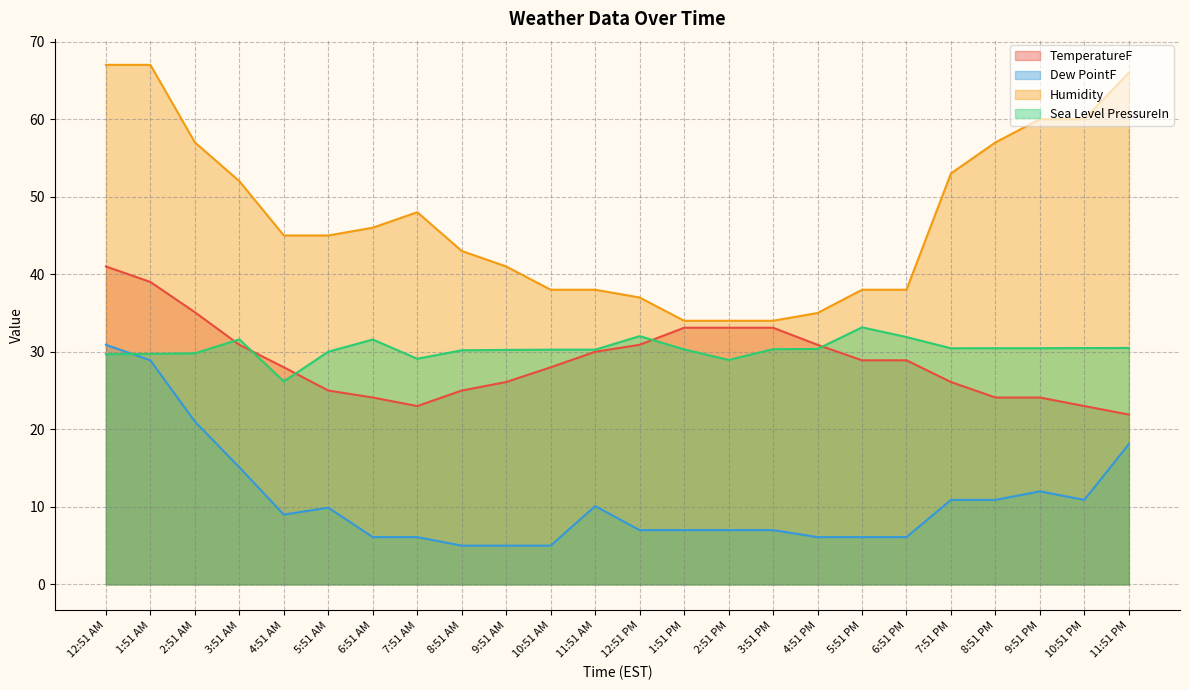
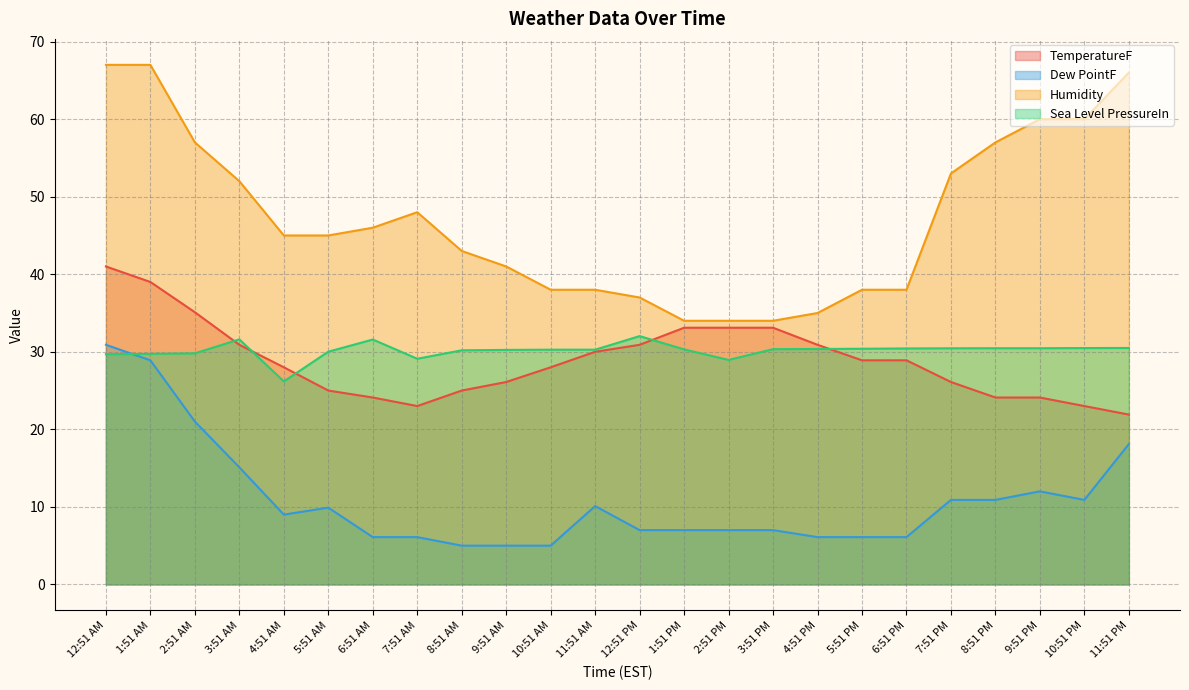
Sea Level PressureIn, 5:51 PM: 33 -> 30
Sea Level PressureIn, 6:51 PM: 32 -> 30
